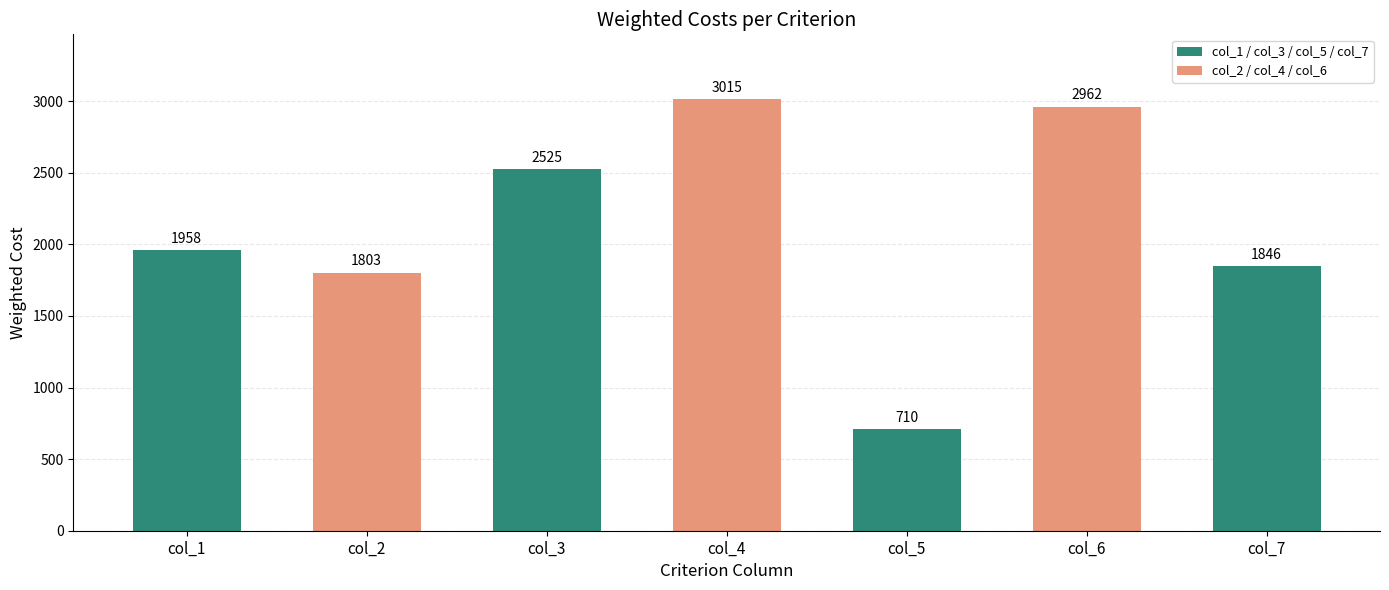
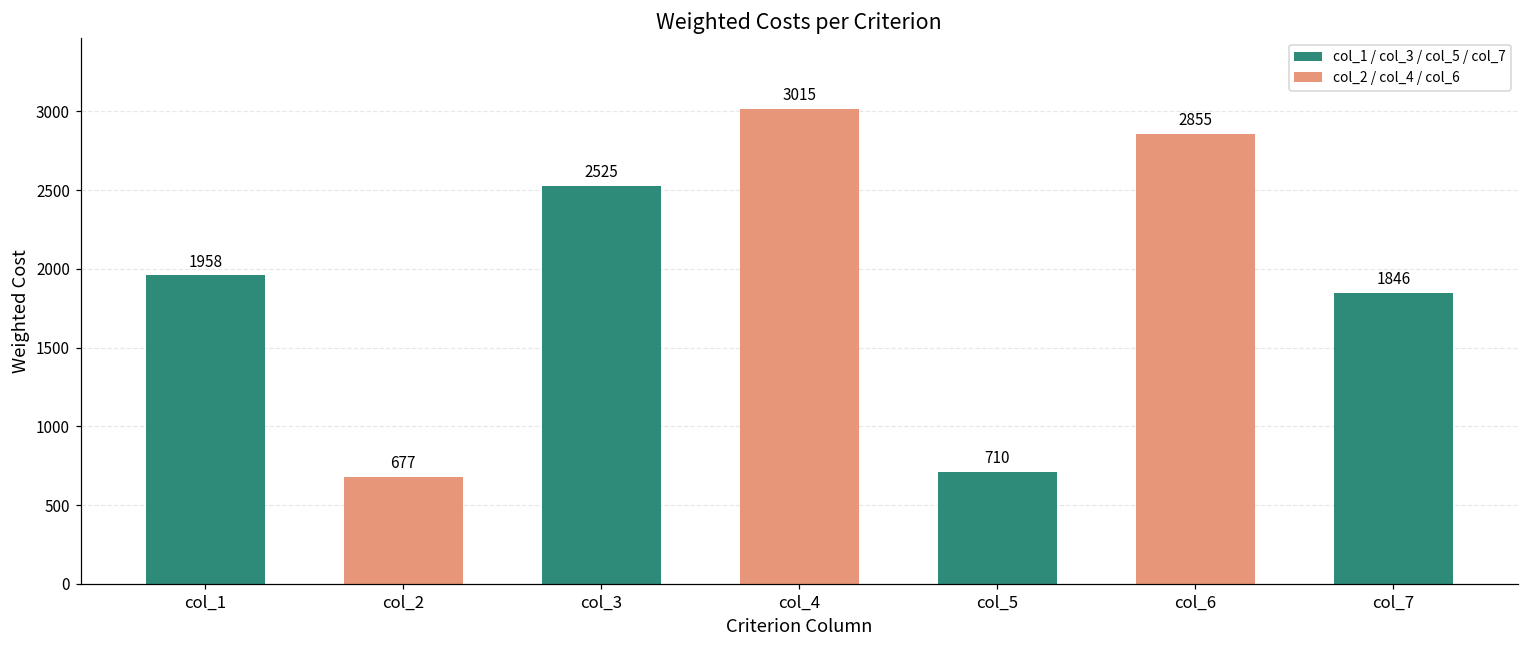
col_2: 1803 -> 677
col_6: 2962 -> 2855
